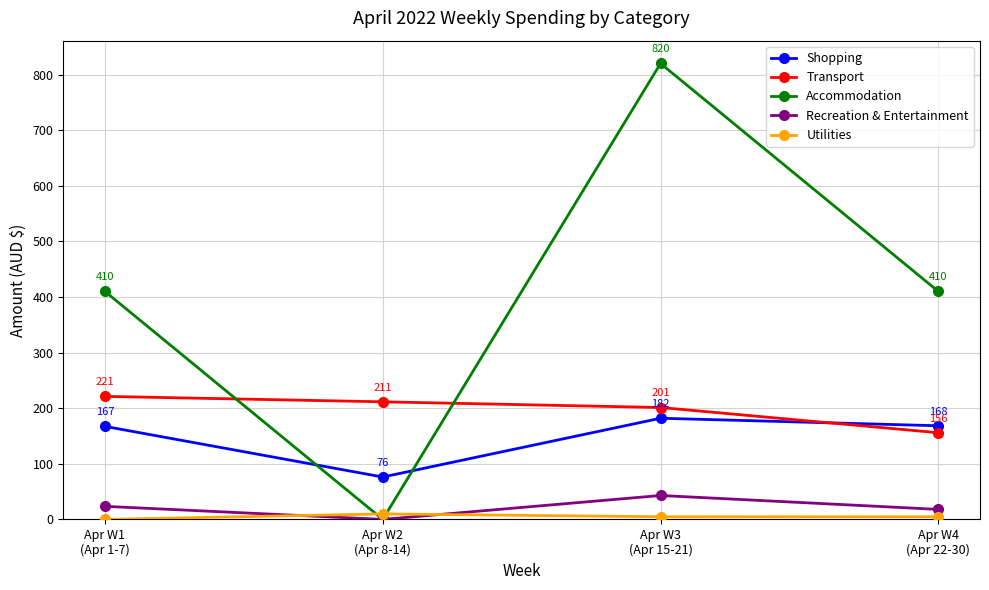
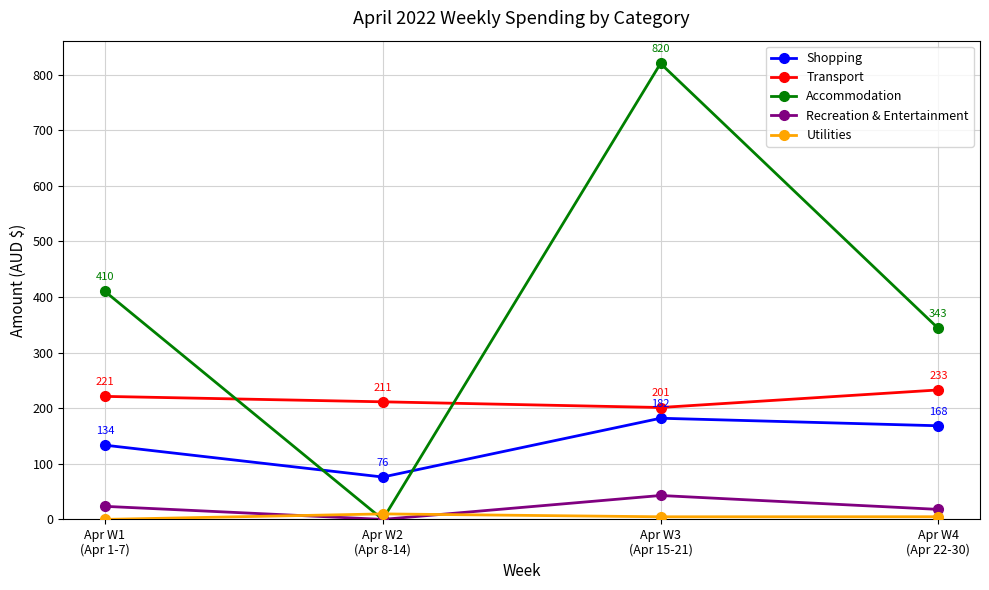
Shopping, Apr W1 (Apr 1-7): 167 -> 134
Transport, Apr W4 (Apr 22-30): 156 -> 233
Accommodation, Apr W4 (Apr 22-30): 410 -> 343
